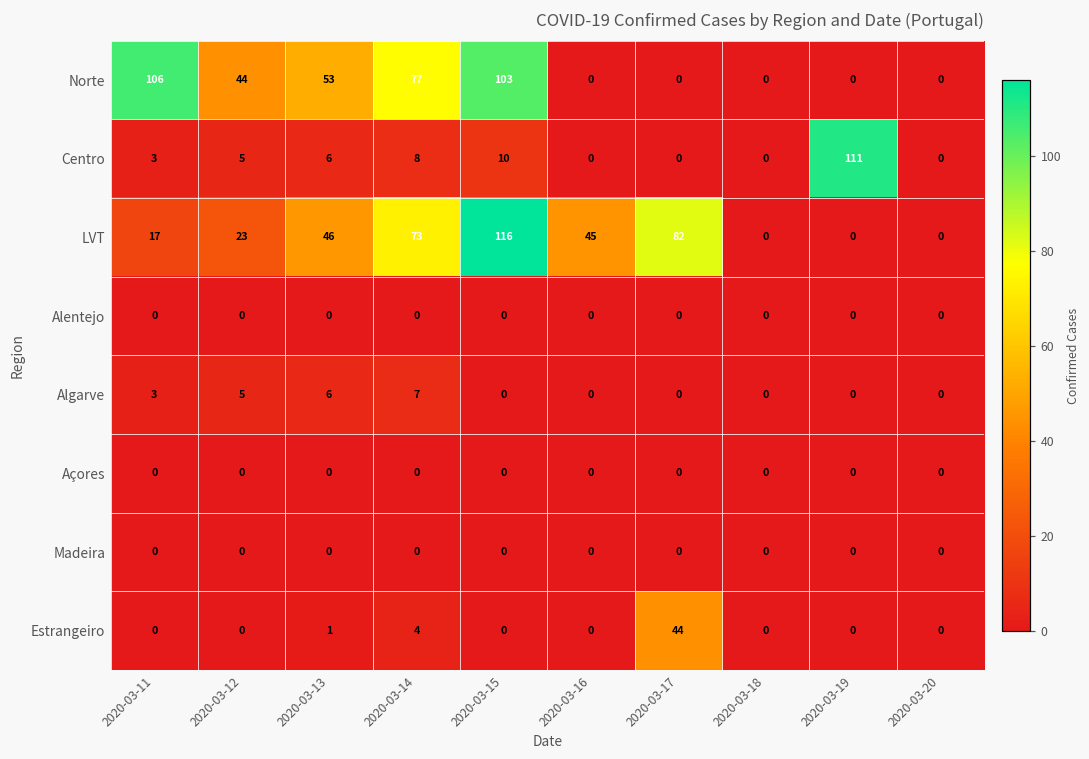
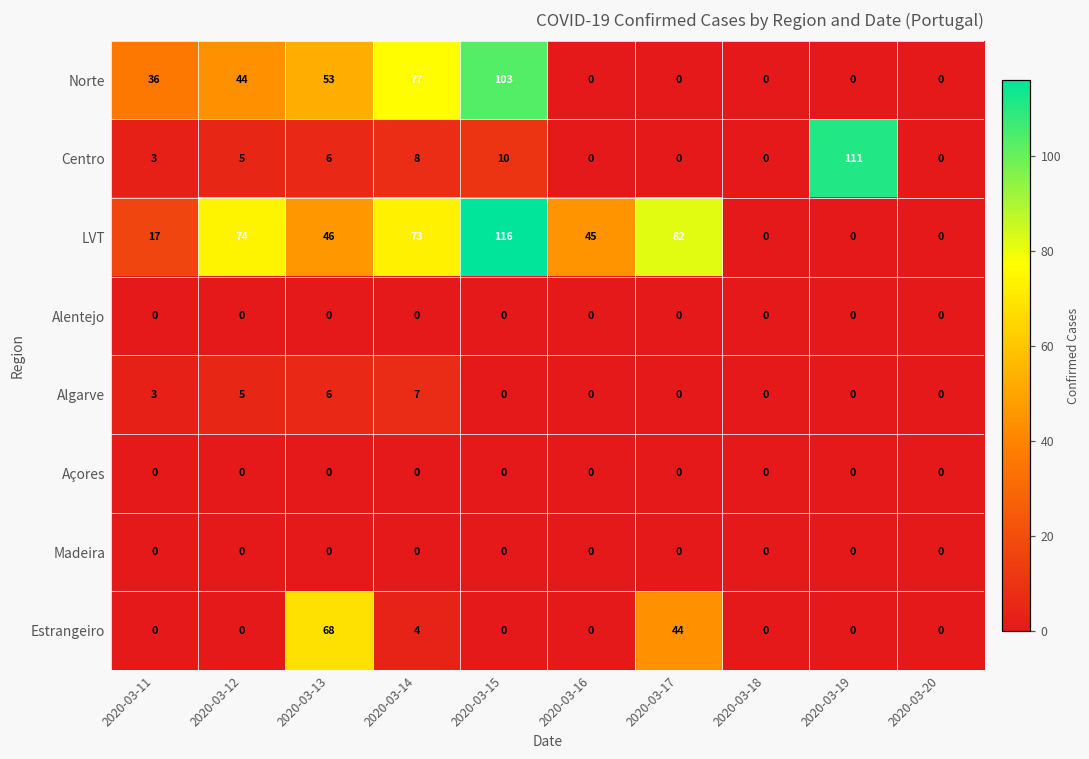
Norte, 2020-03-11: 106 -> 36
LVT, 2020-03-12: 23 -> 74
Estrangeiro, 2020-03-13: 1 -> 68
